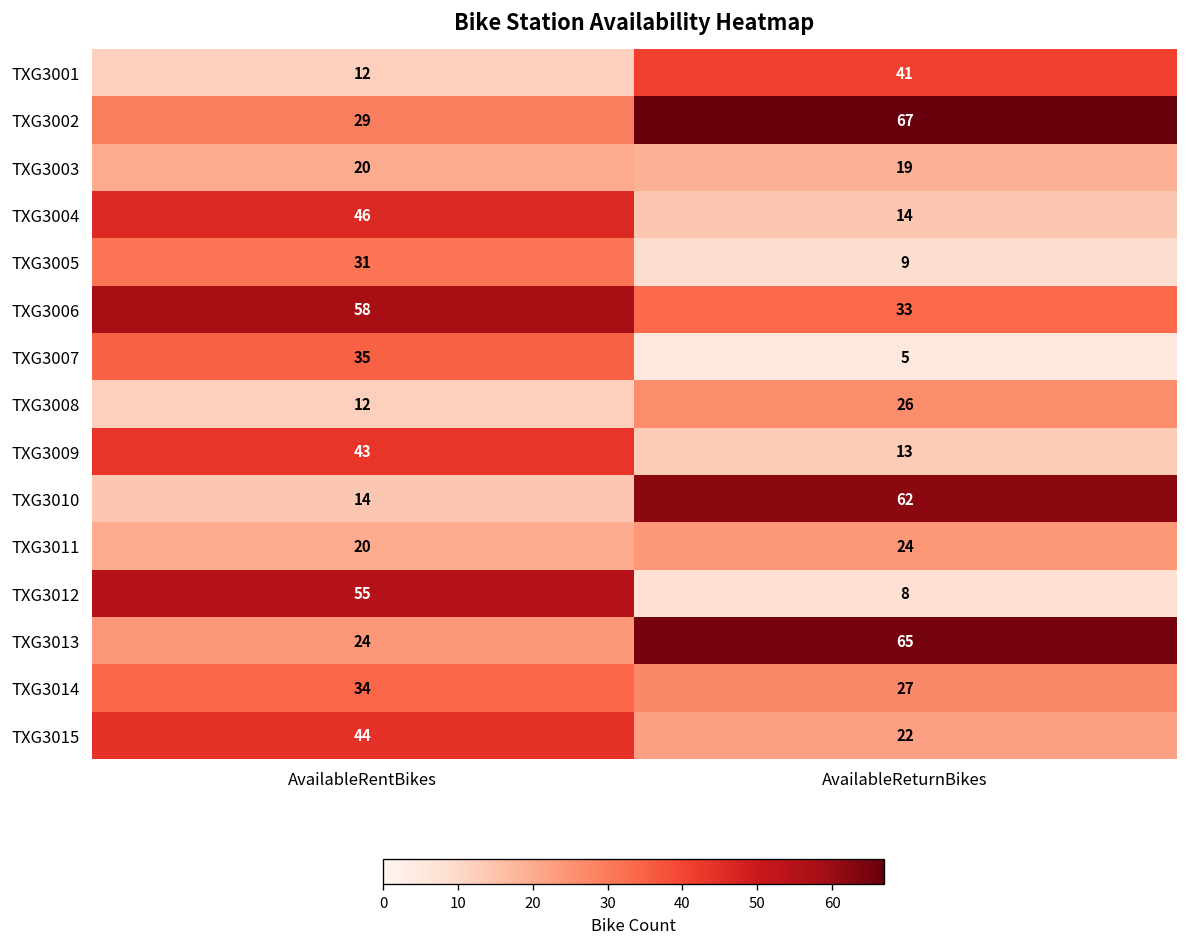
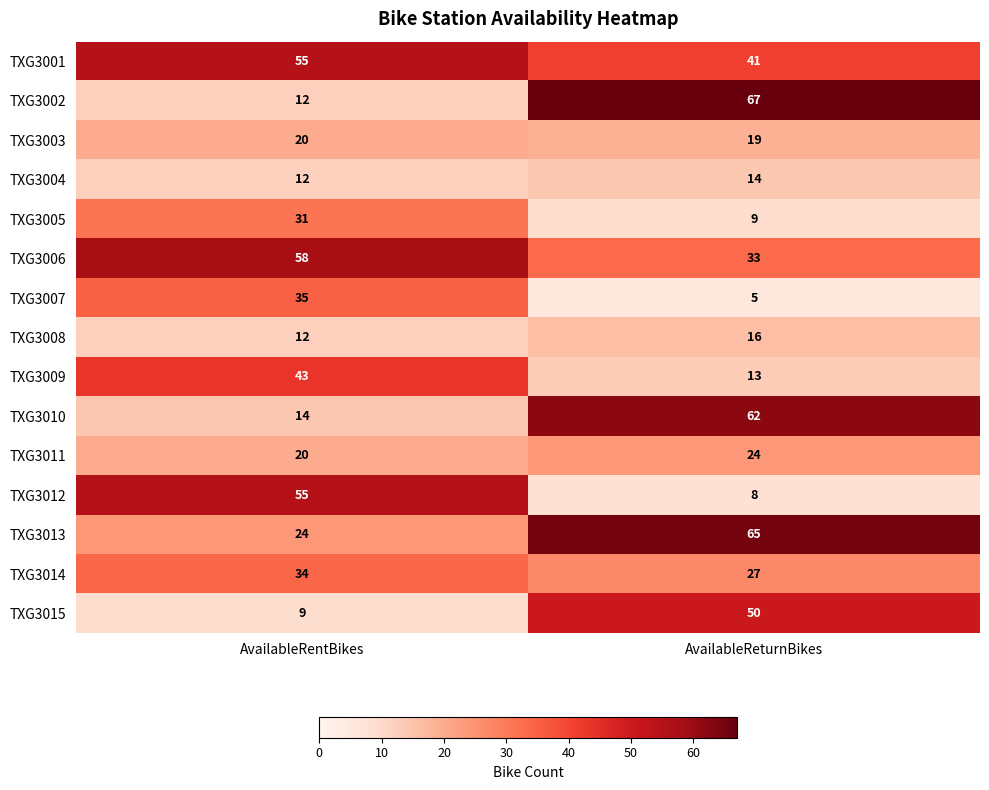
TXG3001, AvailableRentBikes: 12 -> 55
TXG3002, AvailableRentBikes: 29 -> 12
TXG3004, AvailableRentBikes: 46 -> 12
TXG3008, AvailableReturnBikes: 26 -> 16
TXG3015, AvailableRentBikes: 44 -> 9
TXG3015, AvailableReturnBikes: 22 -> 50
